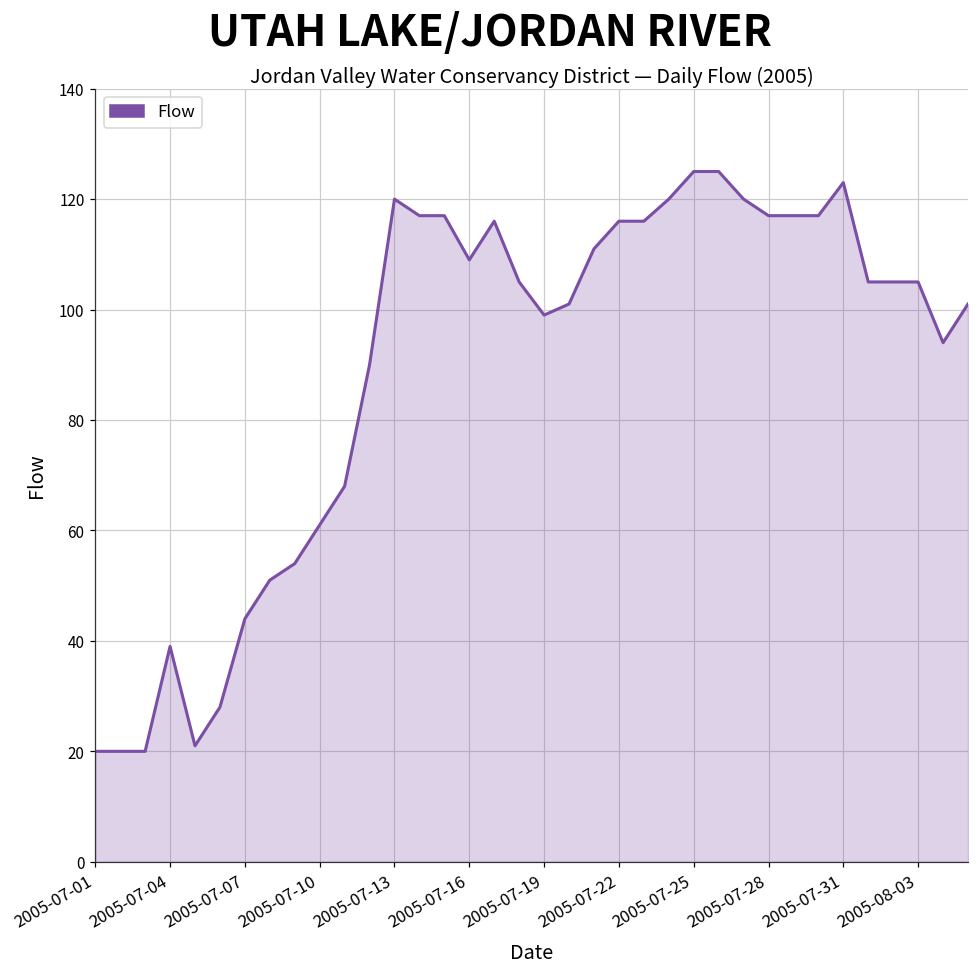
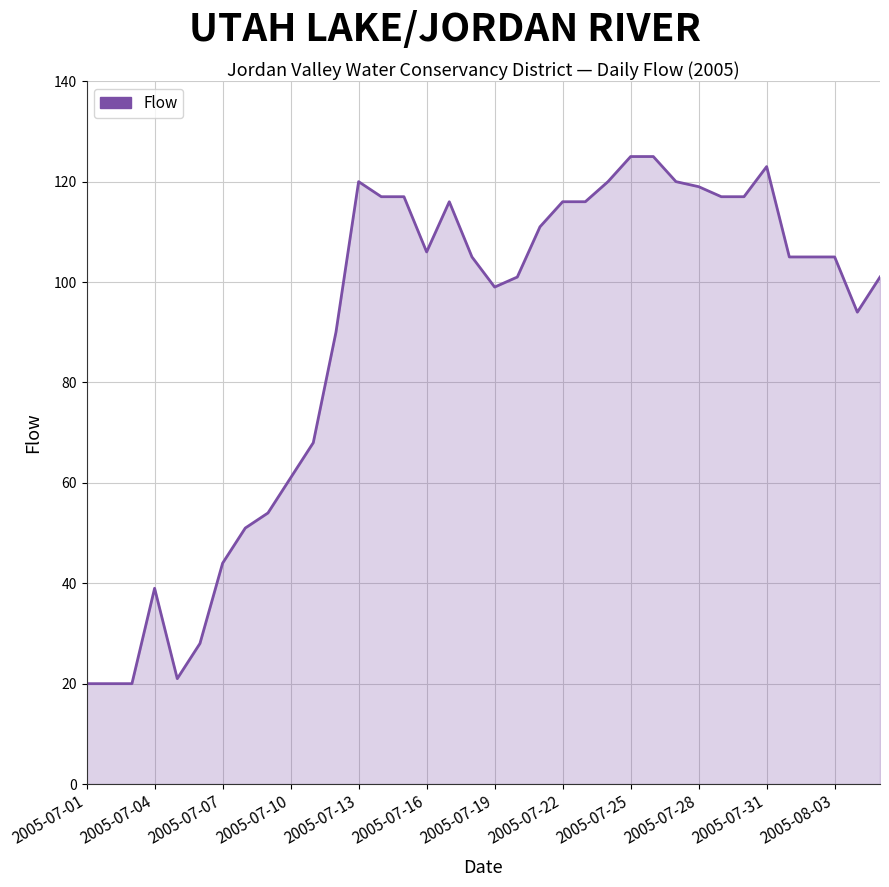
2005-07-16: 109 -> 106
2005-07-28: 117 -> 119
